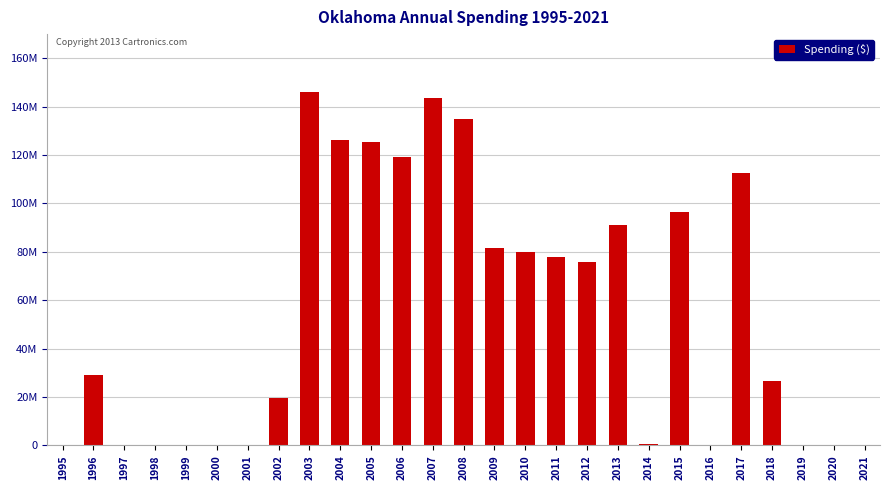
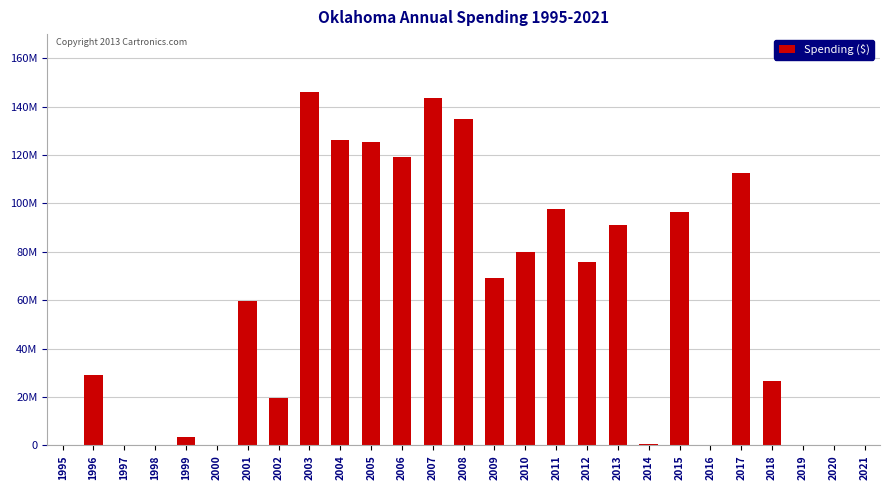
1999: 0 -> 3000000
2001: 0 -> 59000000
2009: 81000000 -> 69000000
2011: 78000000 -> 98000000
